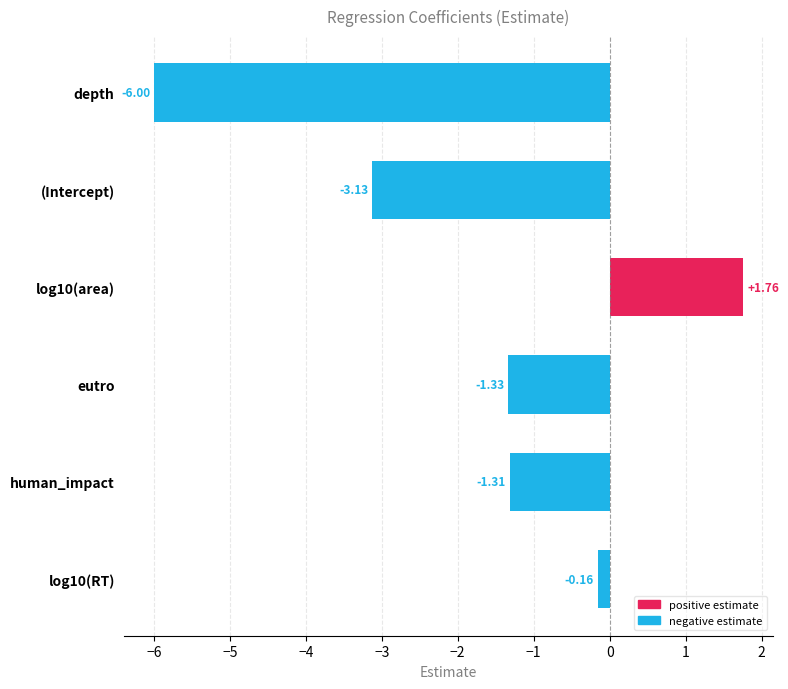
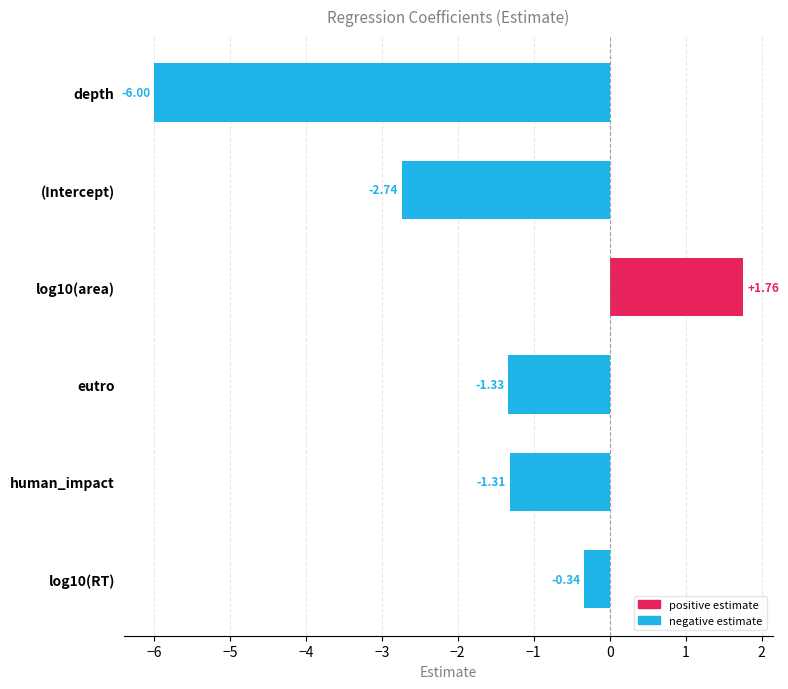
(Intercept): -3.13 -> -2.74
log10(RT): -0.16 -> -0.34
